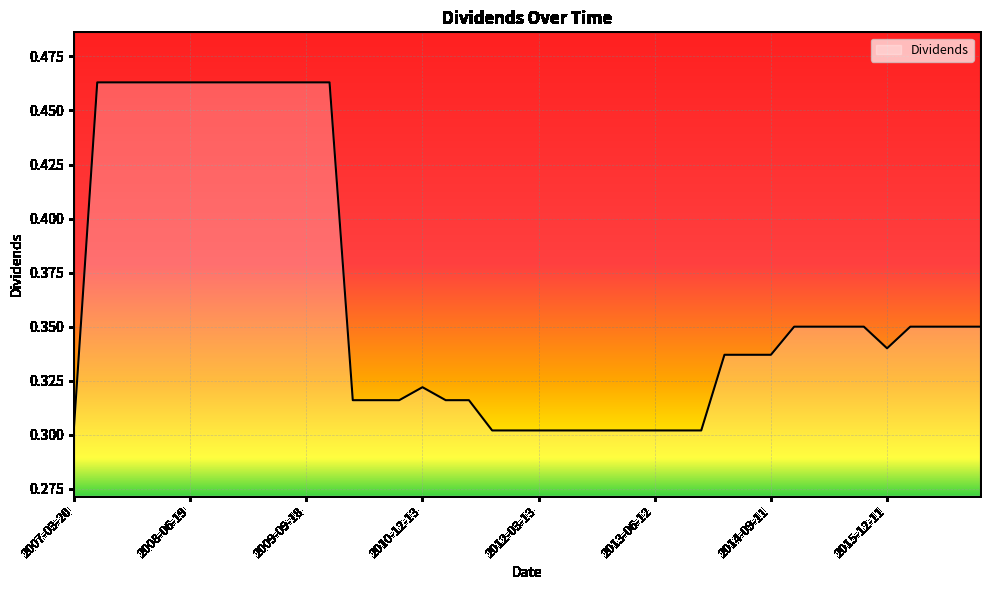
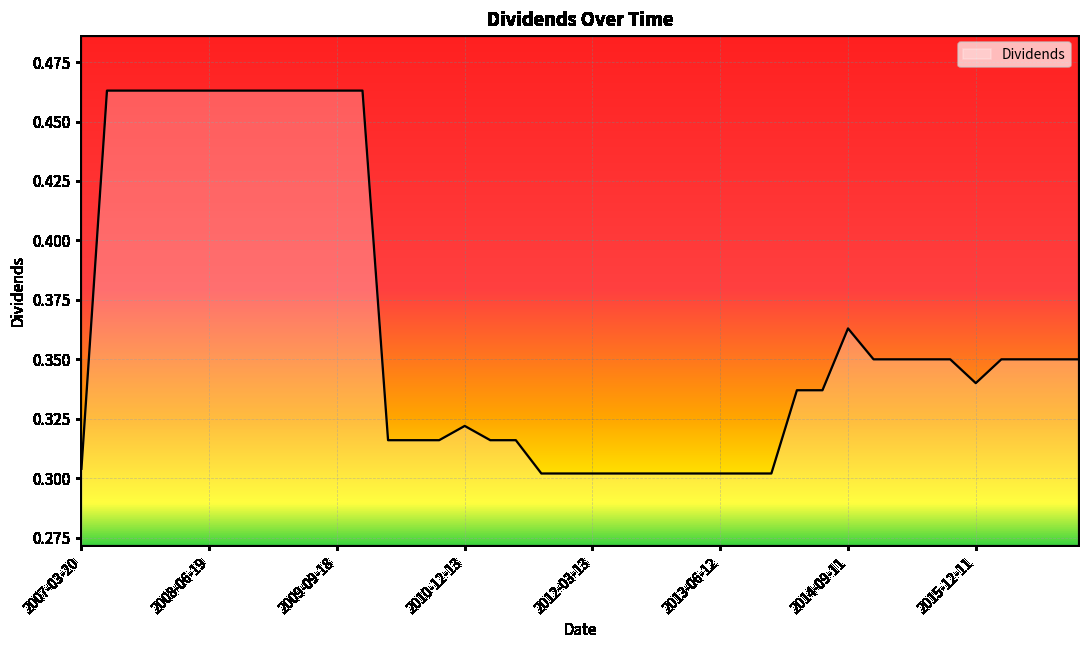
2014-09-11: 0.337 -> 0.363
